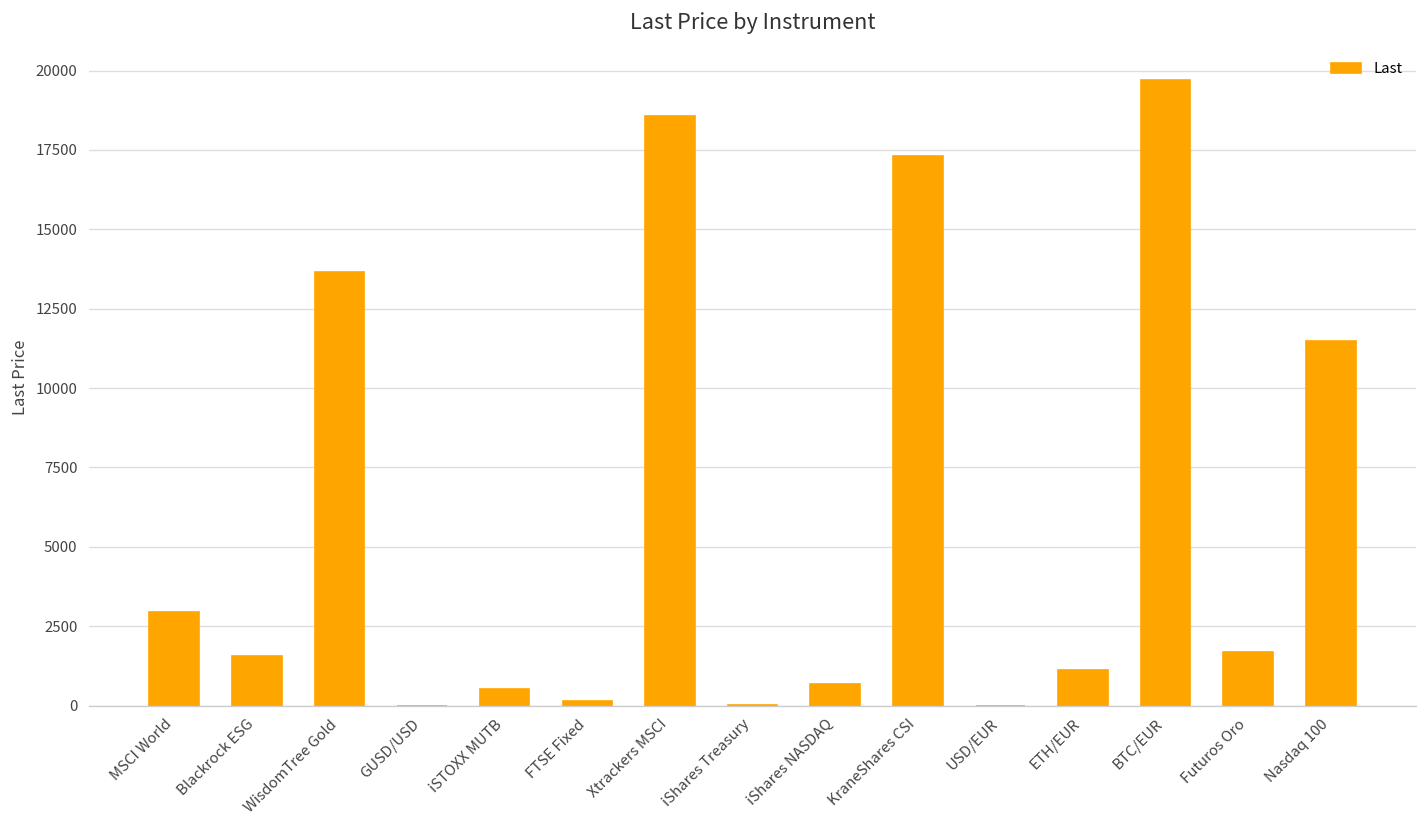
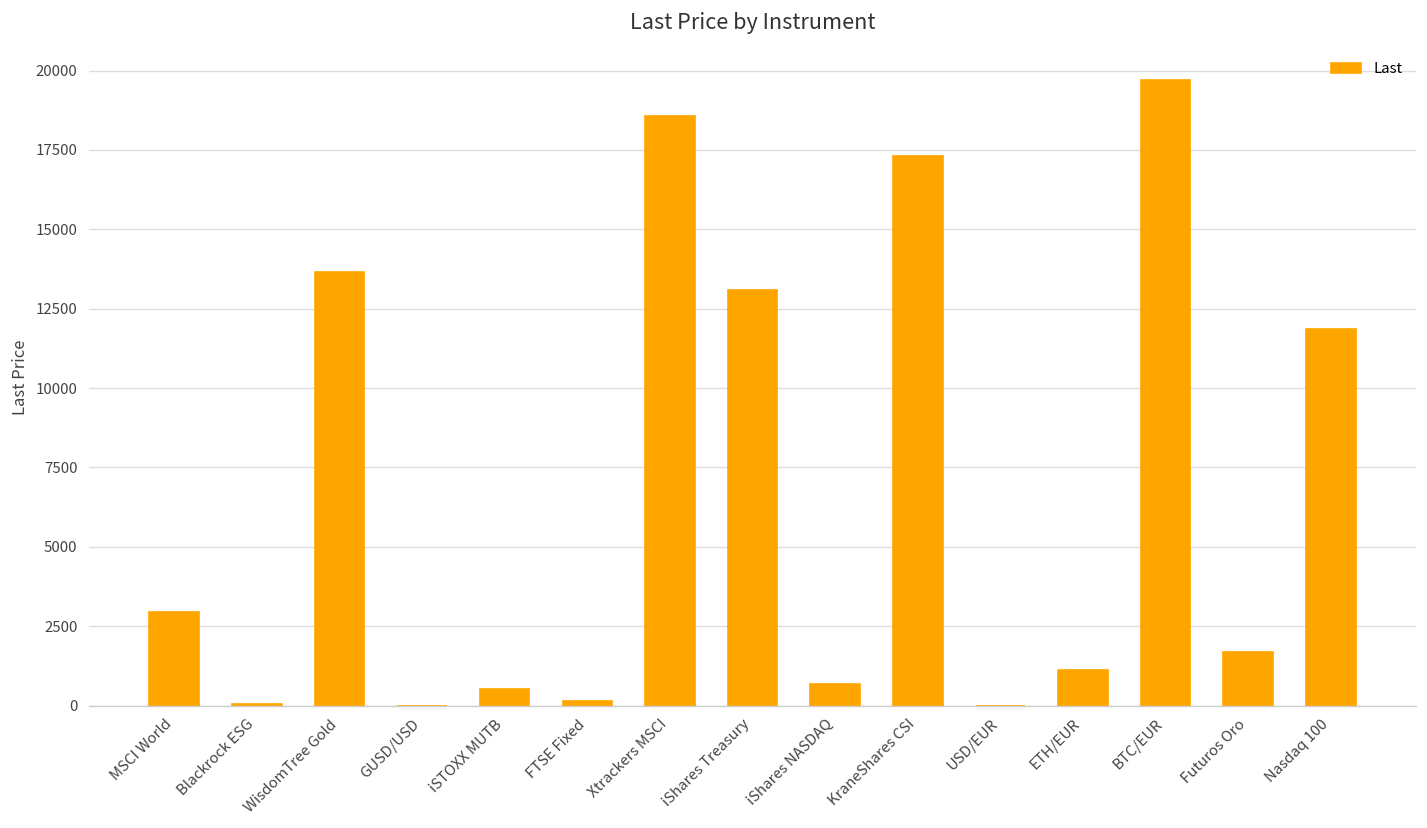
Blackrock ESG: 1600 -> 0
iShares Treasury: 0 -> 13100
Nasdaq 100: 11500 -> 11900
